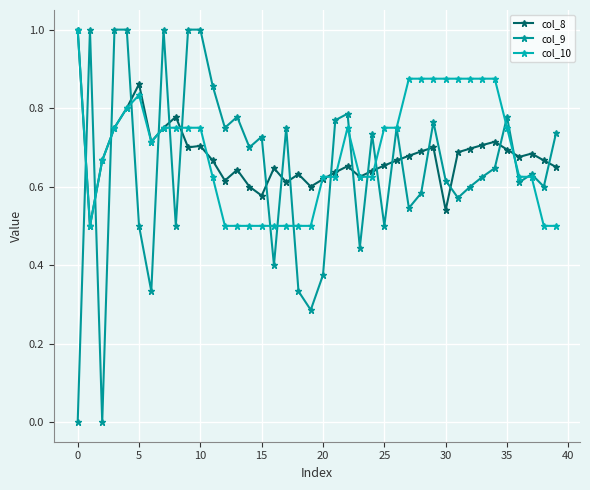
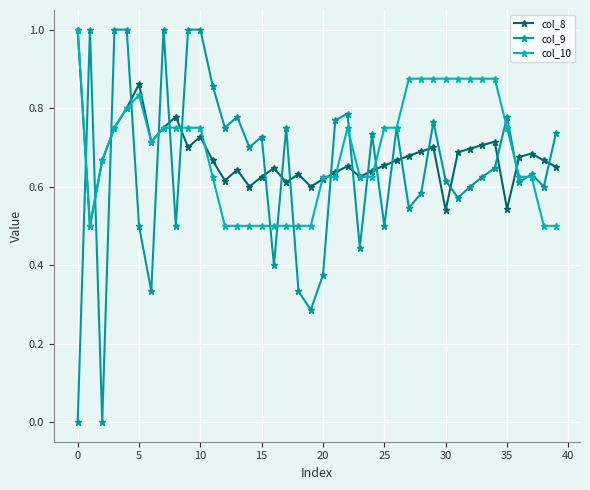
col_8, 10: 0.70 -> 0.73
col_8, 15: 0.58 -> 0.63
col_8, 35: 0.69 -> 0.54
